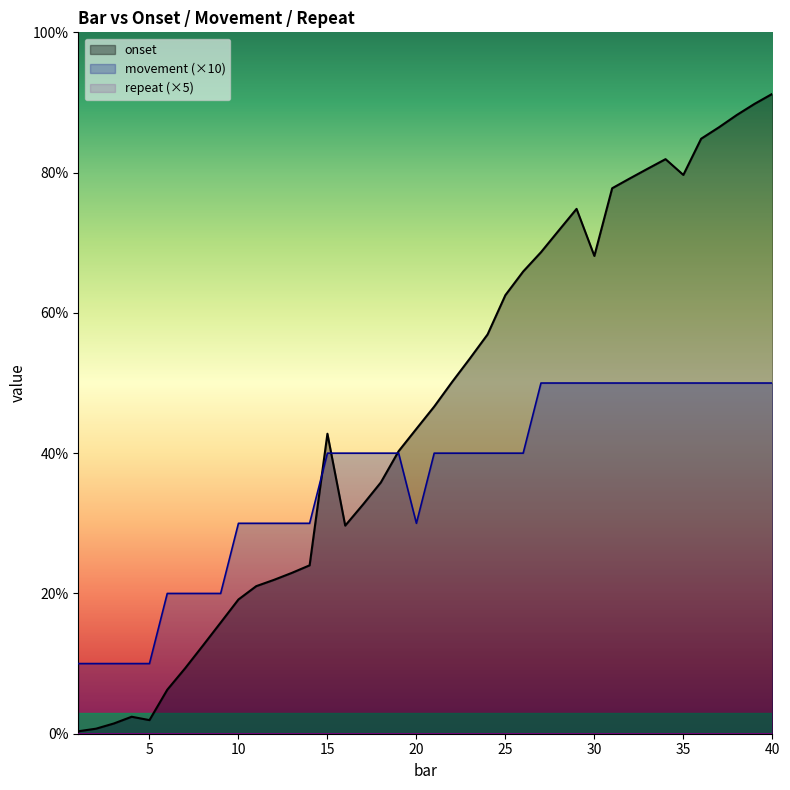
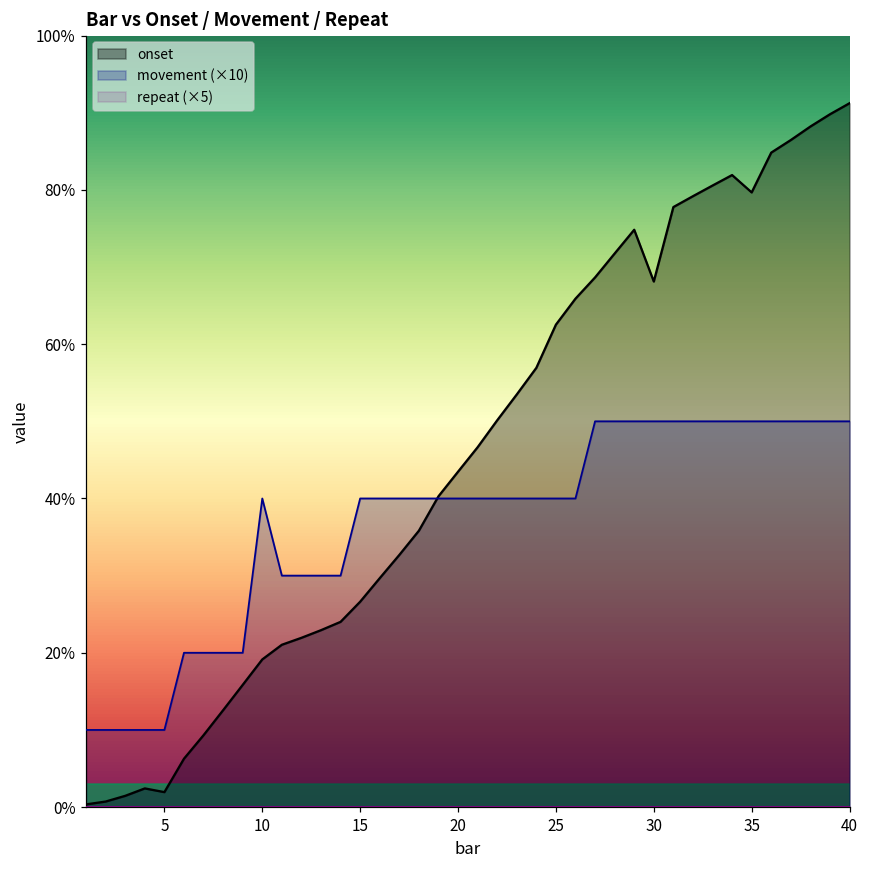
movement (×10), 10: 30% -> 40%
onset, 15: 43% -> 27%
movement (×10), 20: 30% -> 40%
